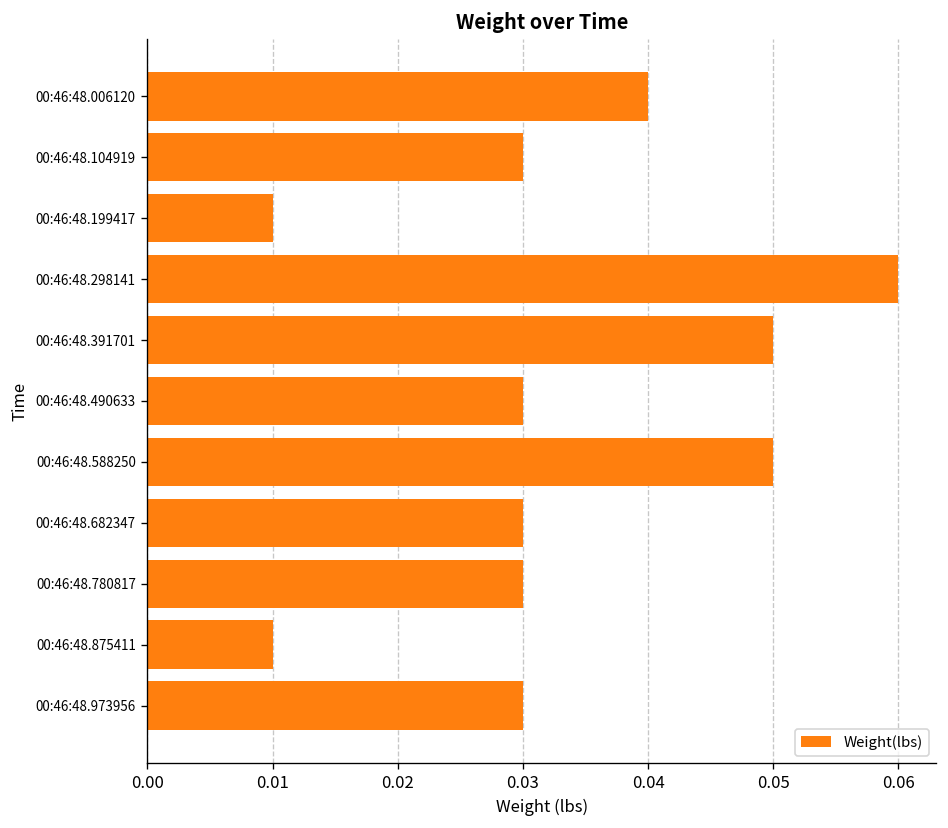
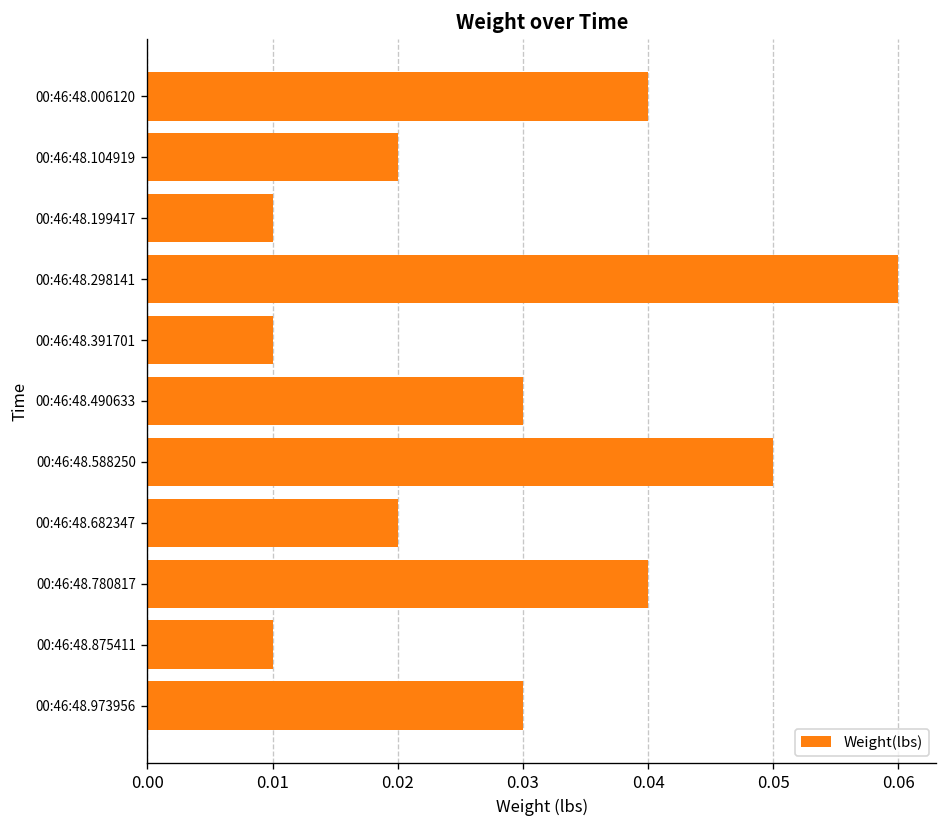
00:46:48.104919: 0.03 -> 0.02
00:46:48.391701: 0.05 -> 0.01
00:46:48.682347: 0.03 -> 0.02
00:46:48.780817: 0.03 -> 0.04
